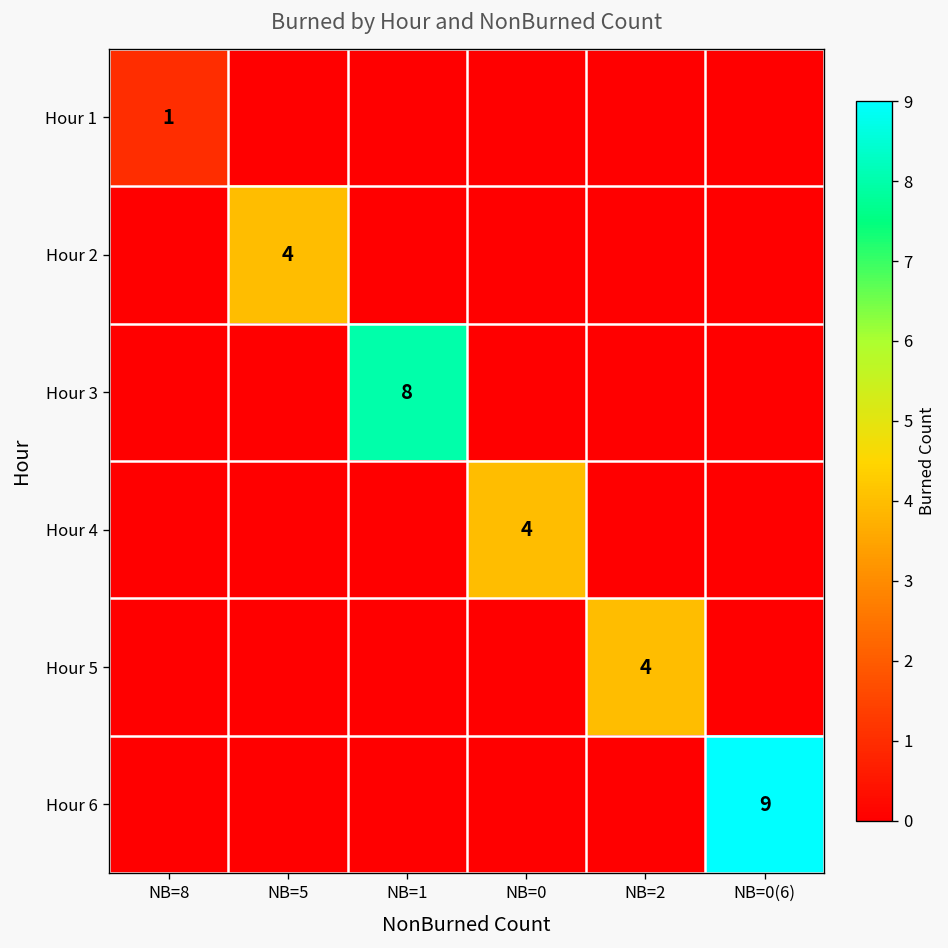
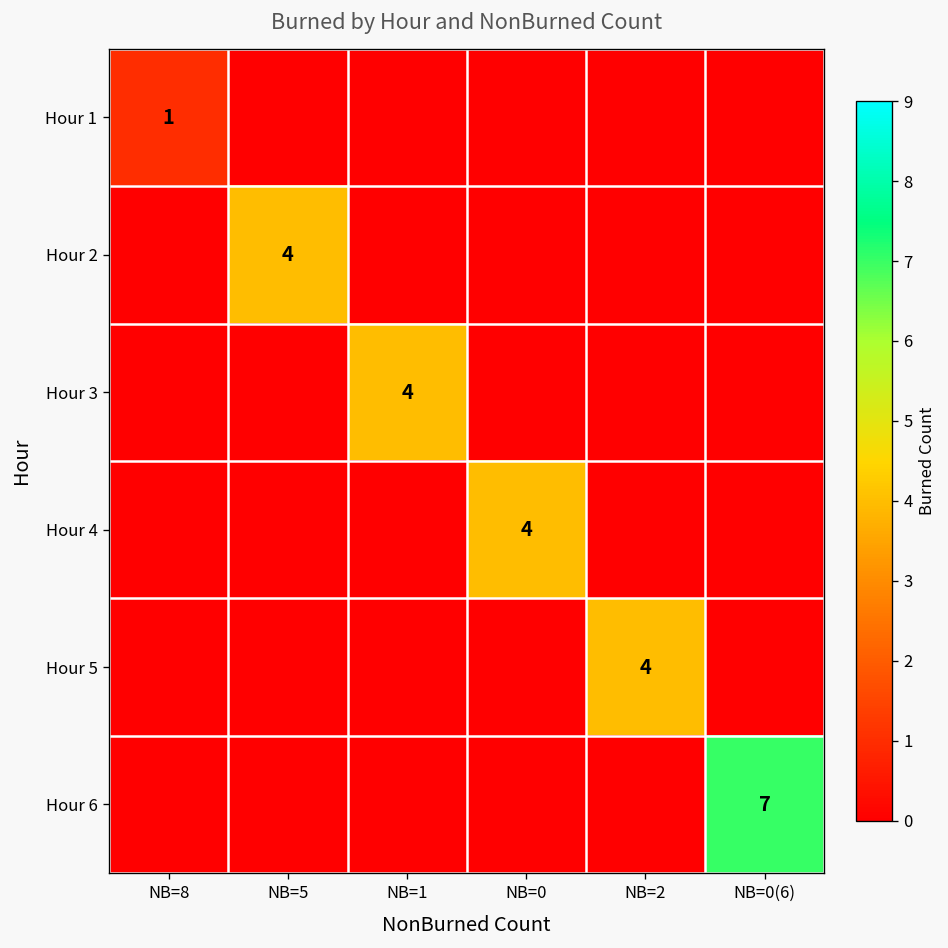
Hour 3, NB=1: 8 -> 4
Hour 6, NB=0(6): 9 -> 7
